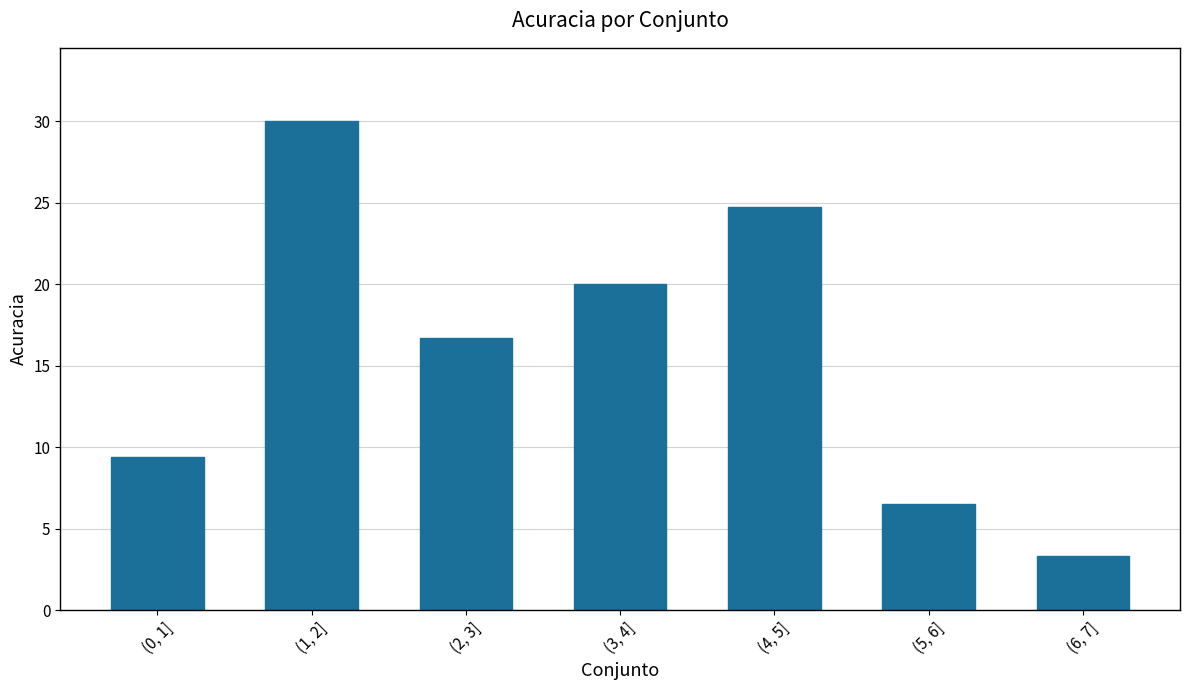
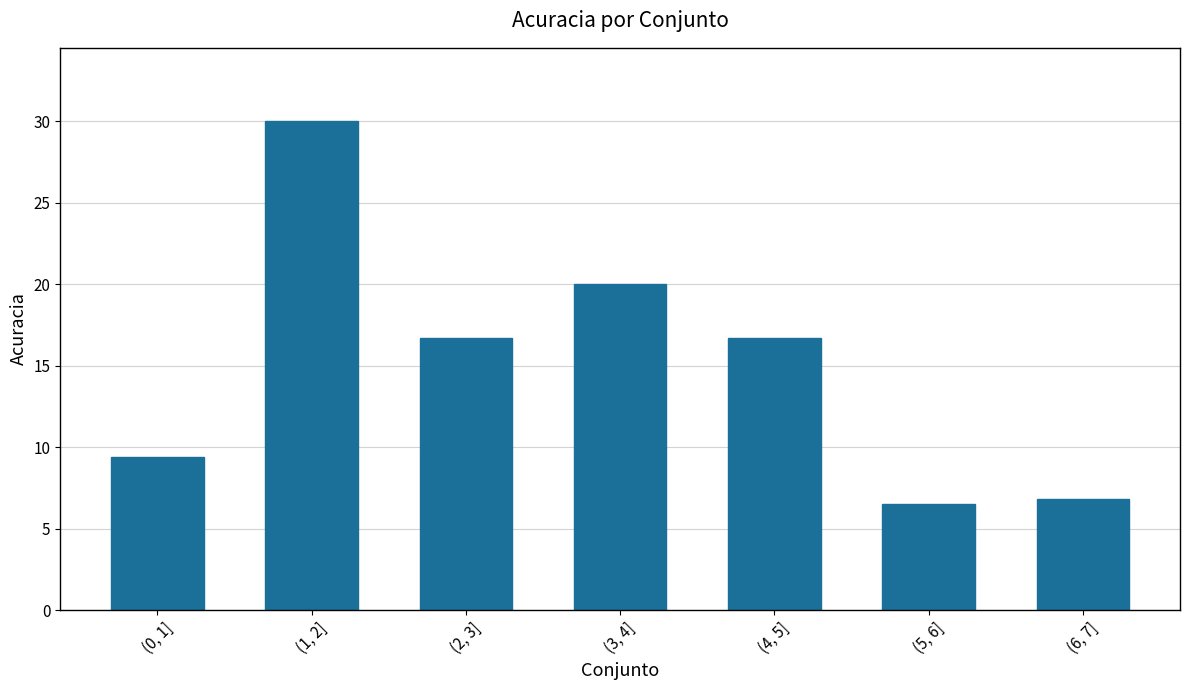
(4, 5]: 24.7 -> 16.7
(6, 7]: 3.3 -> 6.8
